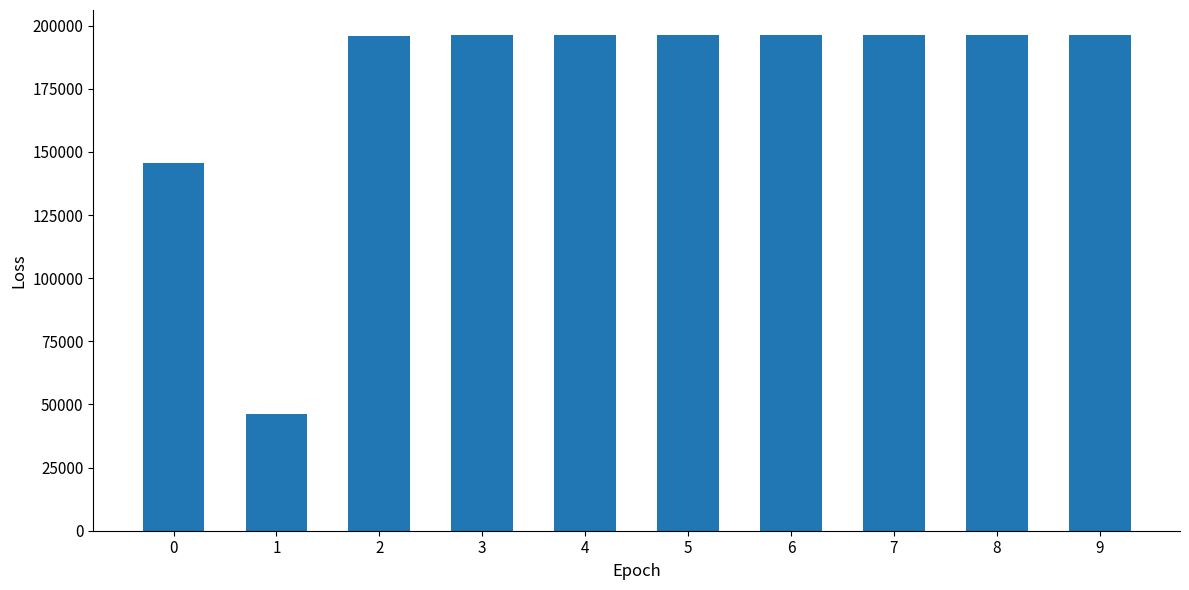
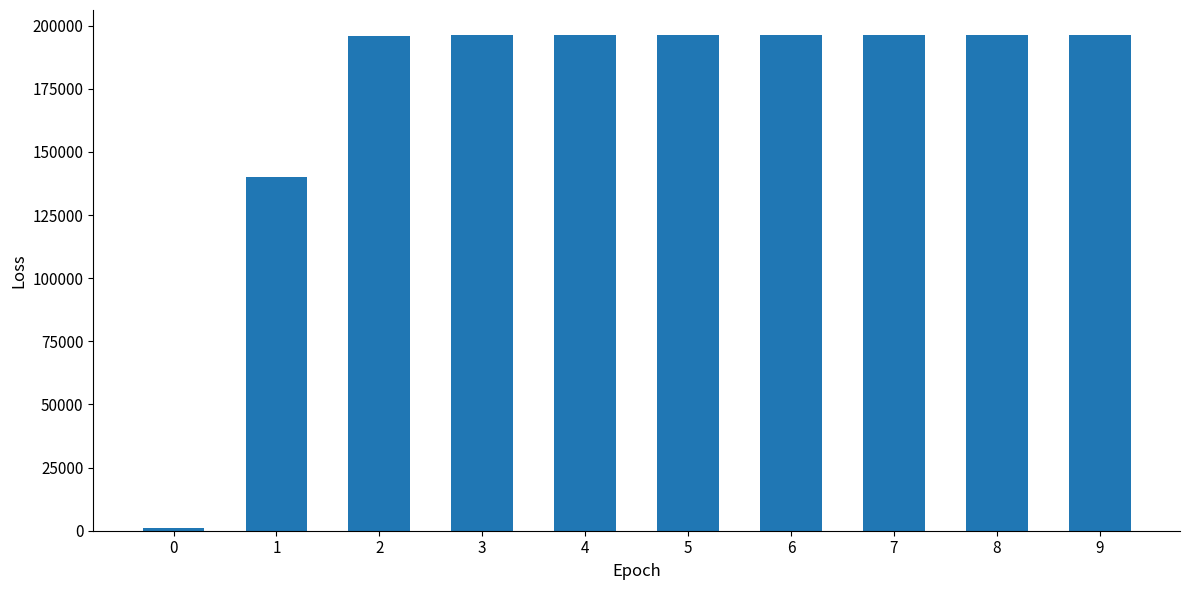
0: 146000 -> 1000
1: 46000 -> 140000
